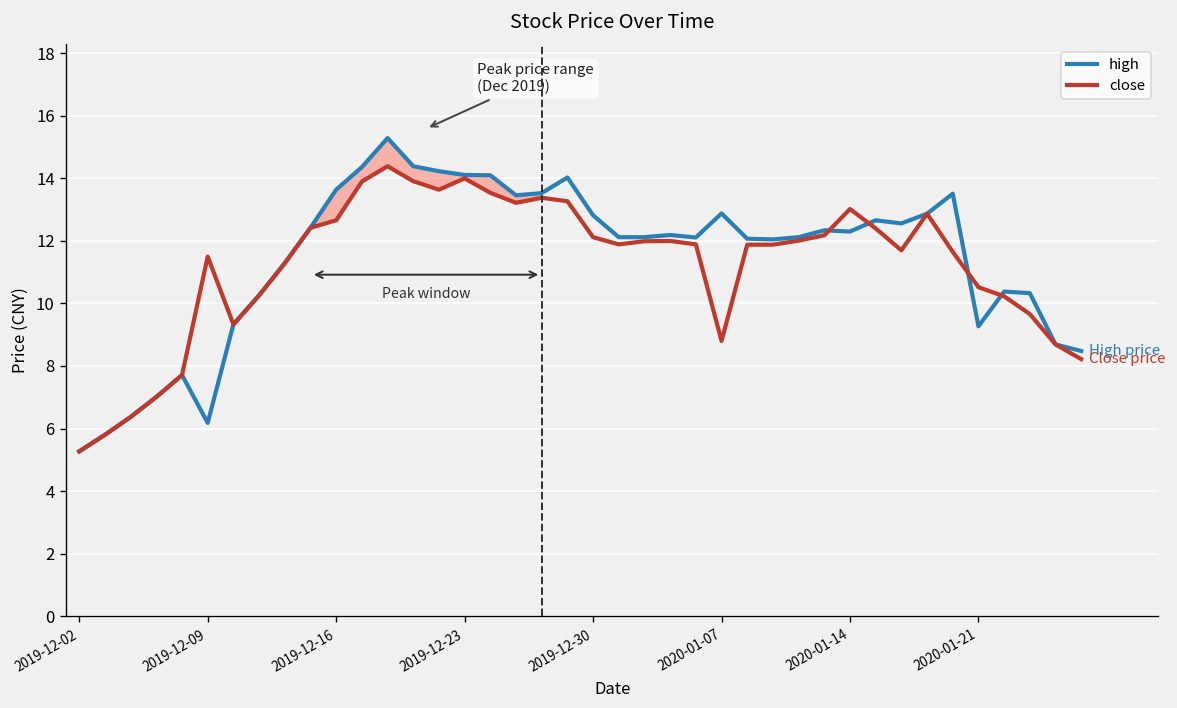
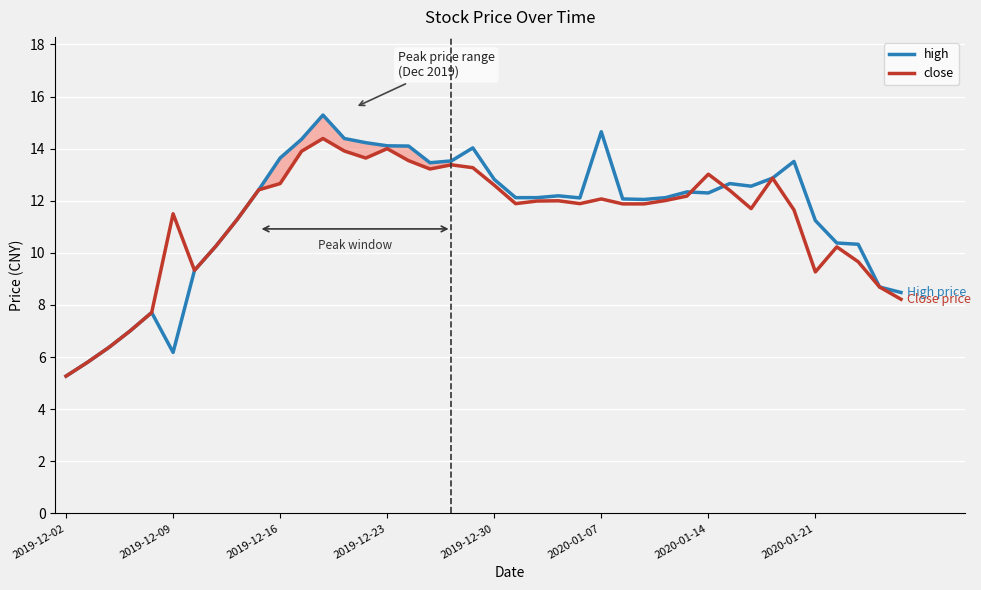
close, 2019-12-30: 12.1 -> 12.6
high, 2020-01-07: 12.9 -> 14.7
close, 2020-01-07: 8.8 -> 12.1
high, 2020-01-21: 9.3 -> 11.2
close, 2020-01-21: 10.5 -> 9.3
